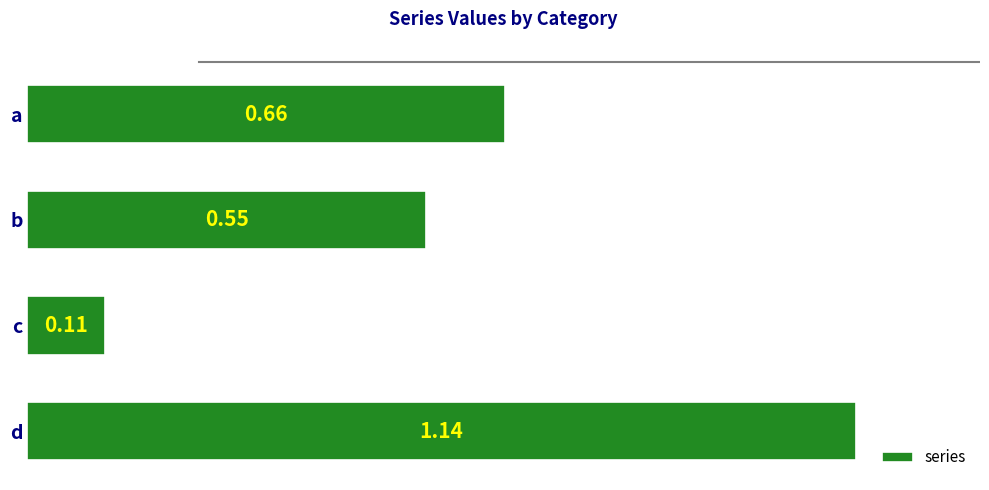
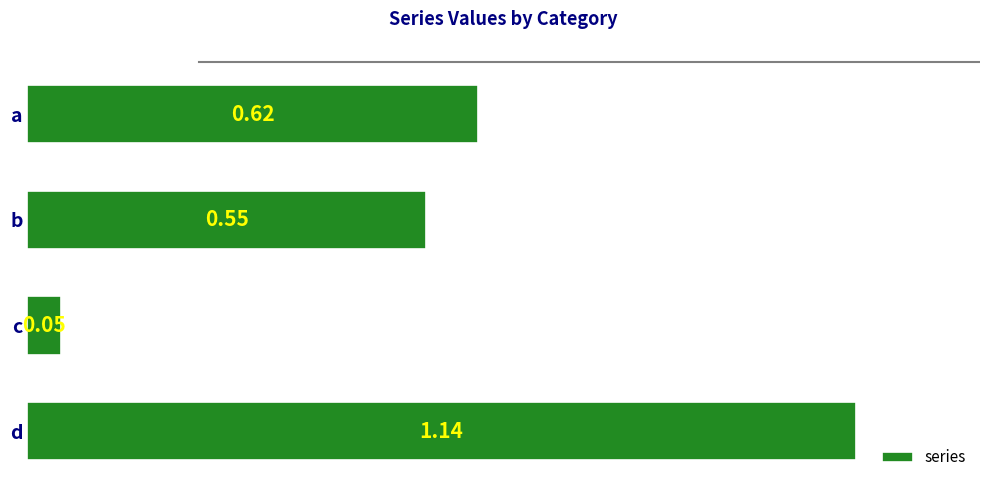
a: 0.66 -> 0.62
c: 0.11 -> 0.05
